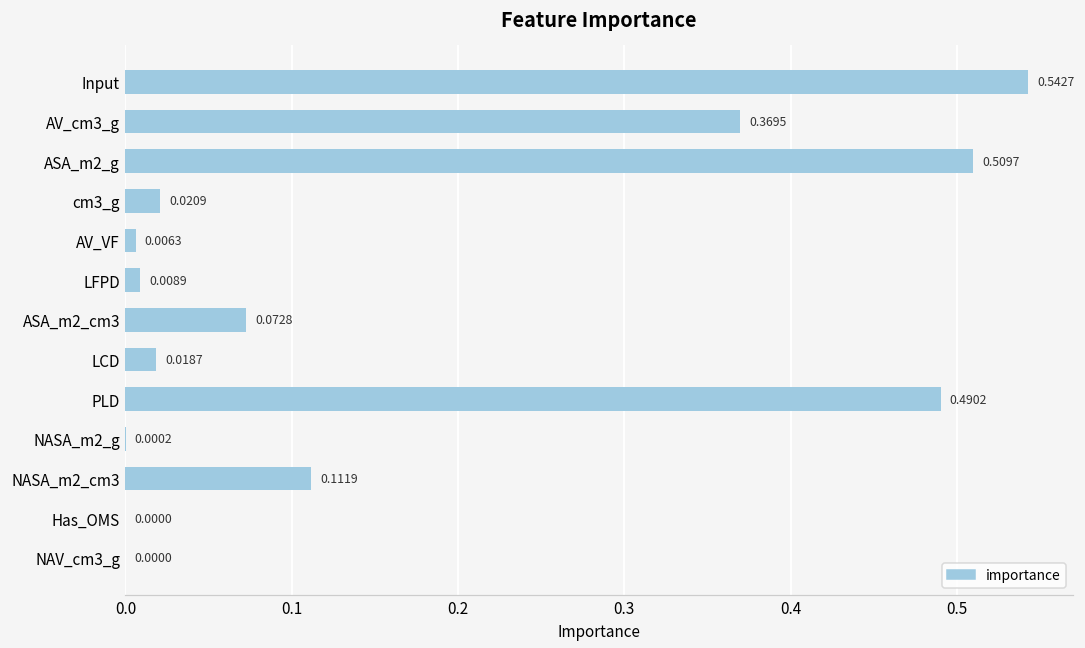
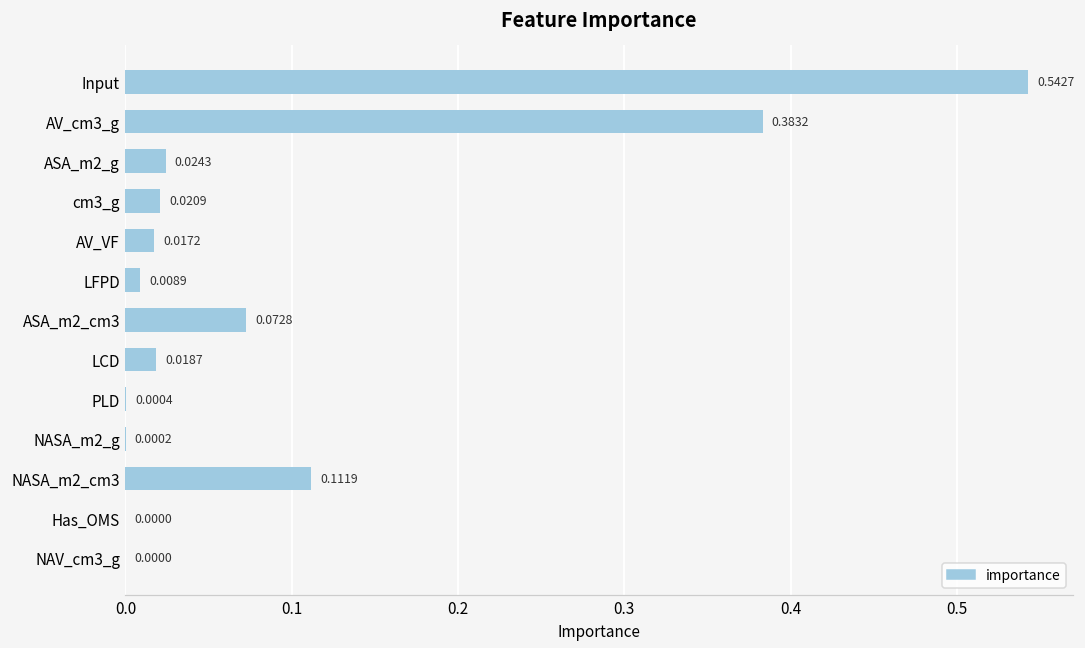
AV_cm3_g: 0.3695 -> 0.3832
ASA_m2_g: 0.5097 -> 0.0243
AV_VF: 0.0063 -> 0.0172
PLD: 0.4902 -> 0.0004
